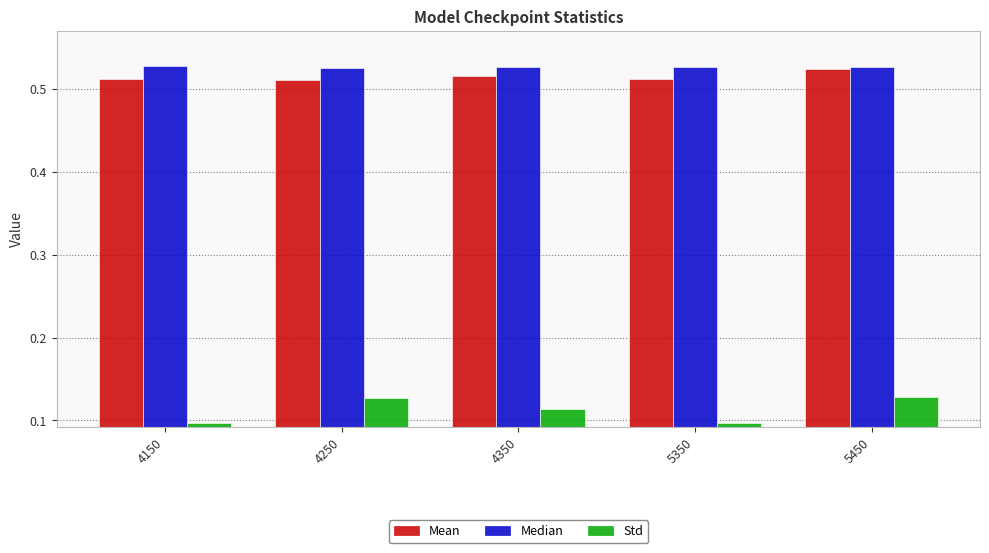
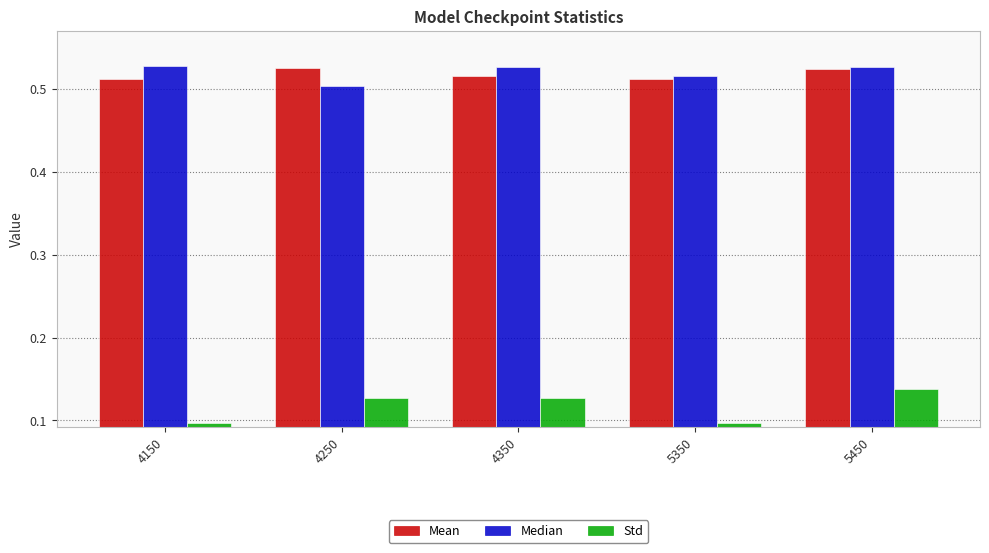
Mean, 4250: 0.51 -> 0.52
Median, 4250: 0.53 -> 0.50
Std, 4350: 0.11 -> 0.13
Median, 5350: 0.53 -> 0.51
Std, 5450: 0.13 -> 0.14
